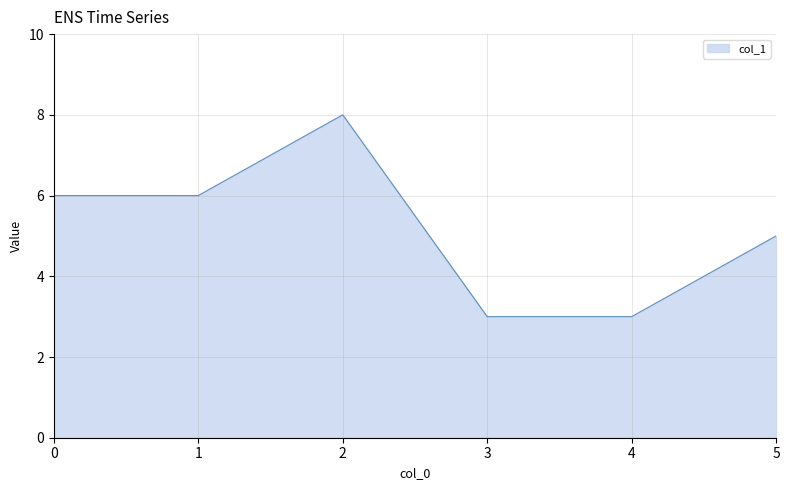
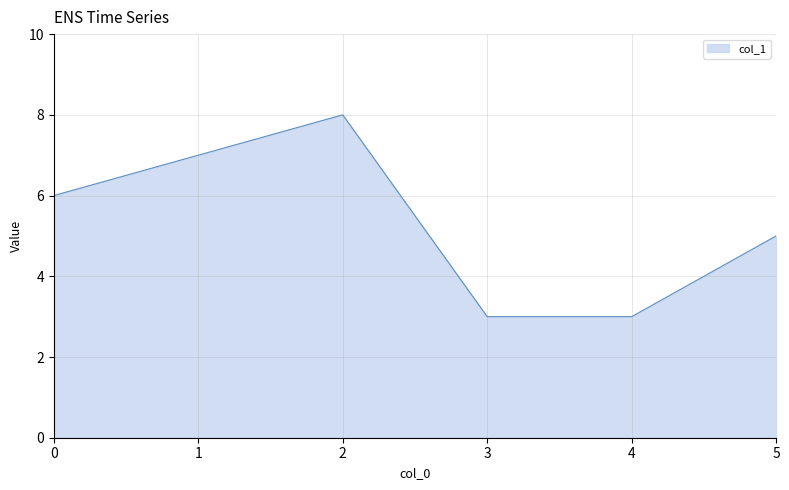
1: 6 -> 7
